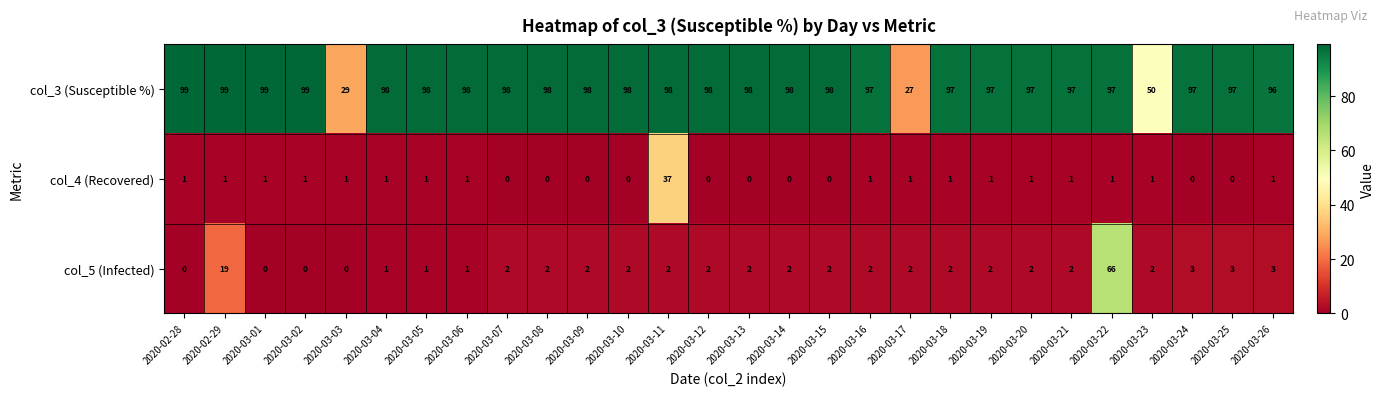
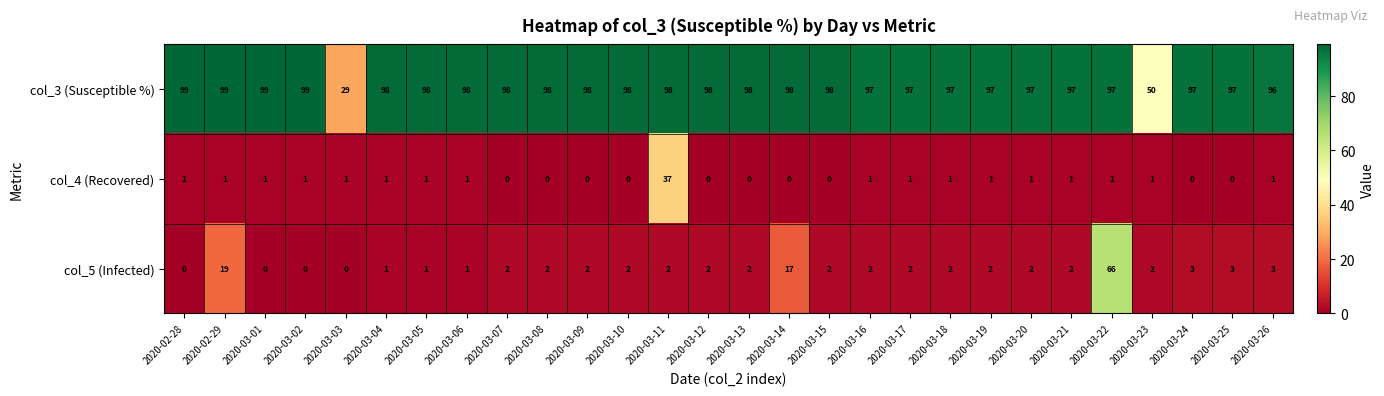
col_3 (Susceptible %), 2020-03-17: 27 -> 97
col_5 (Infected), 2020-03-14: 2 -> 17
